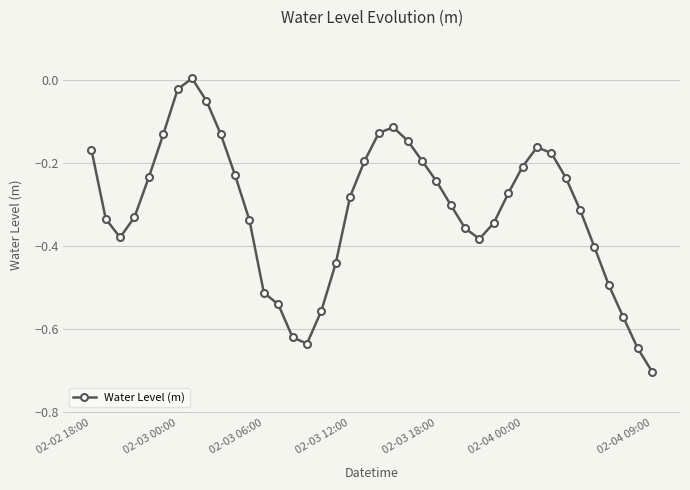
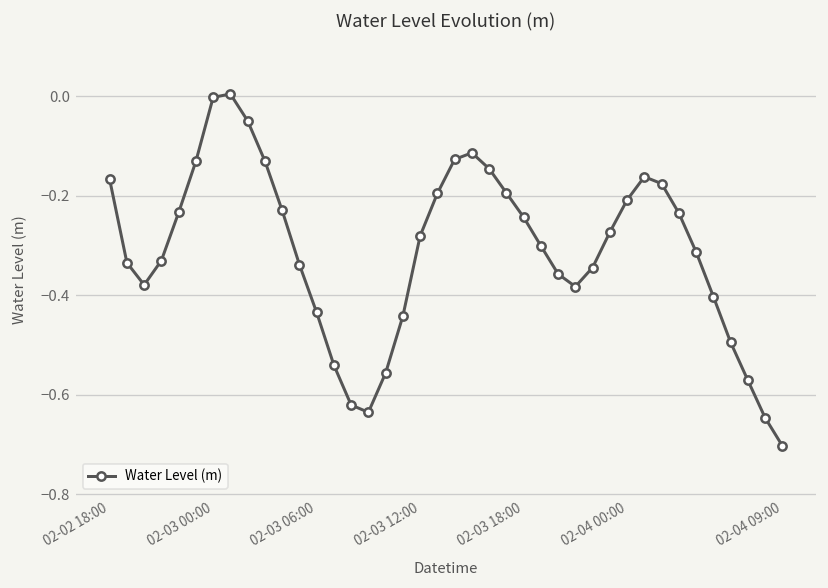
02-03 00:00: -0.02 -> 0.00
02-03 06:00: -0.51 -> -0.43
